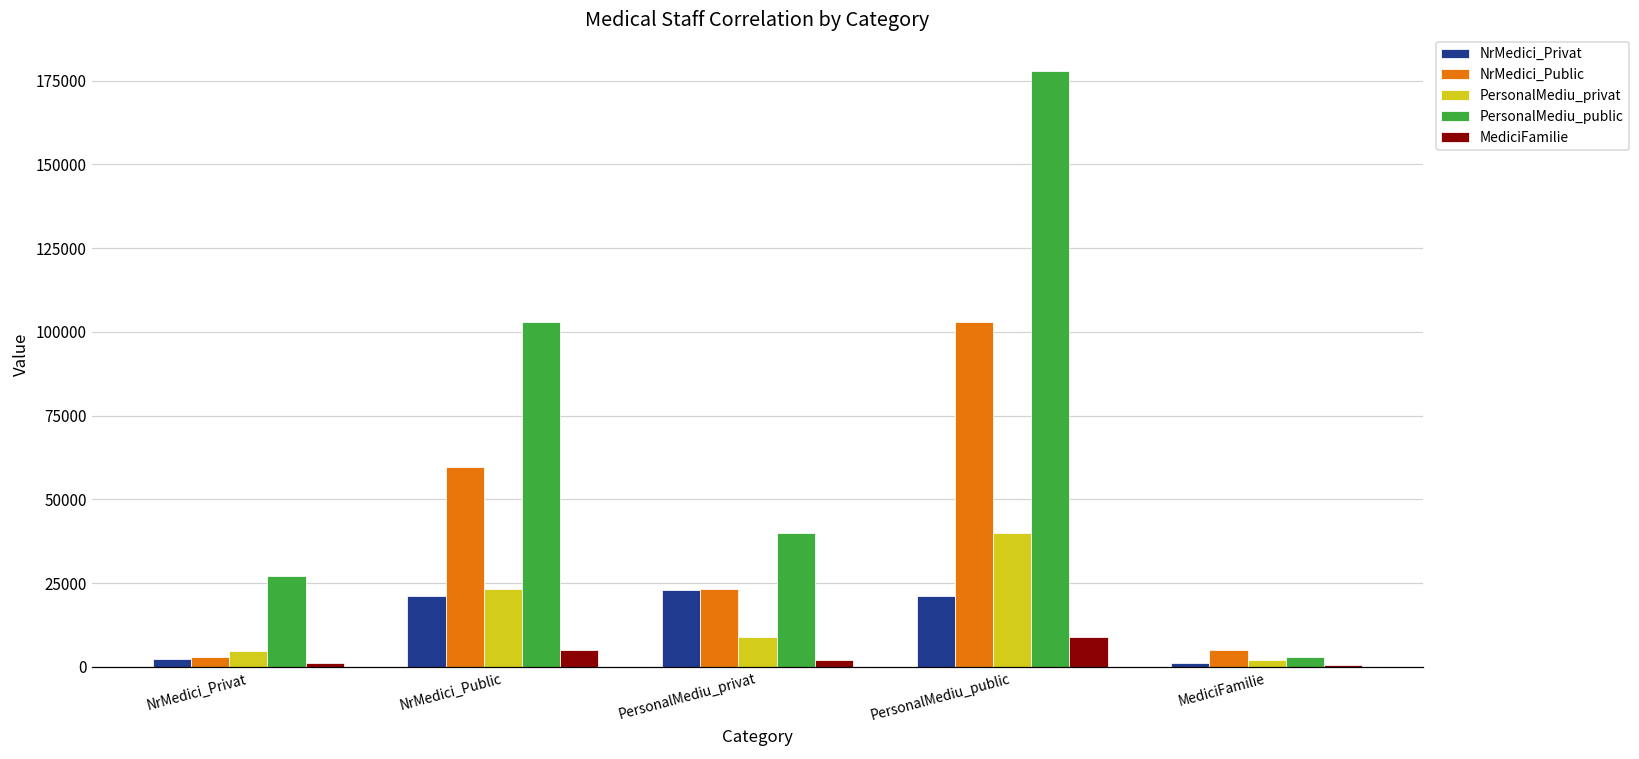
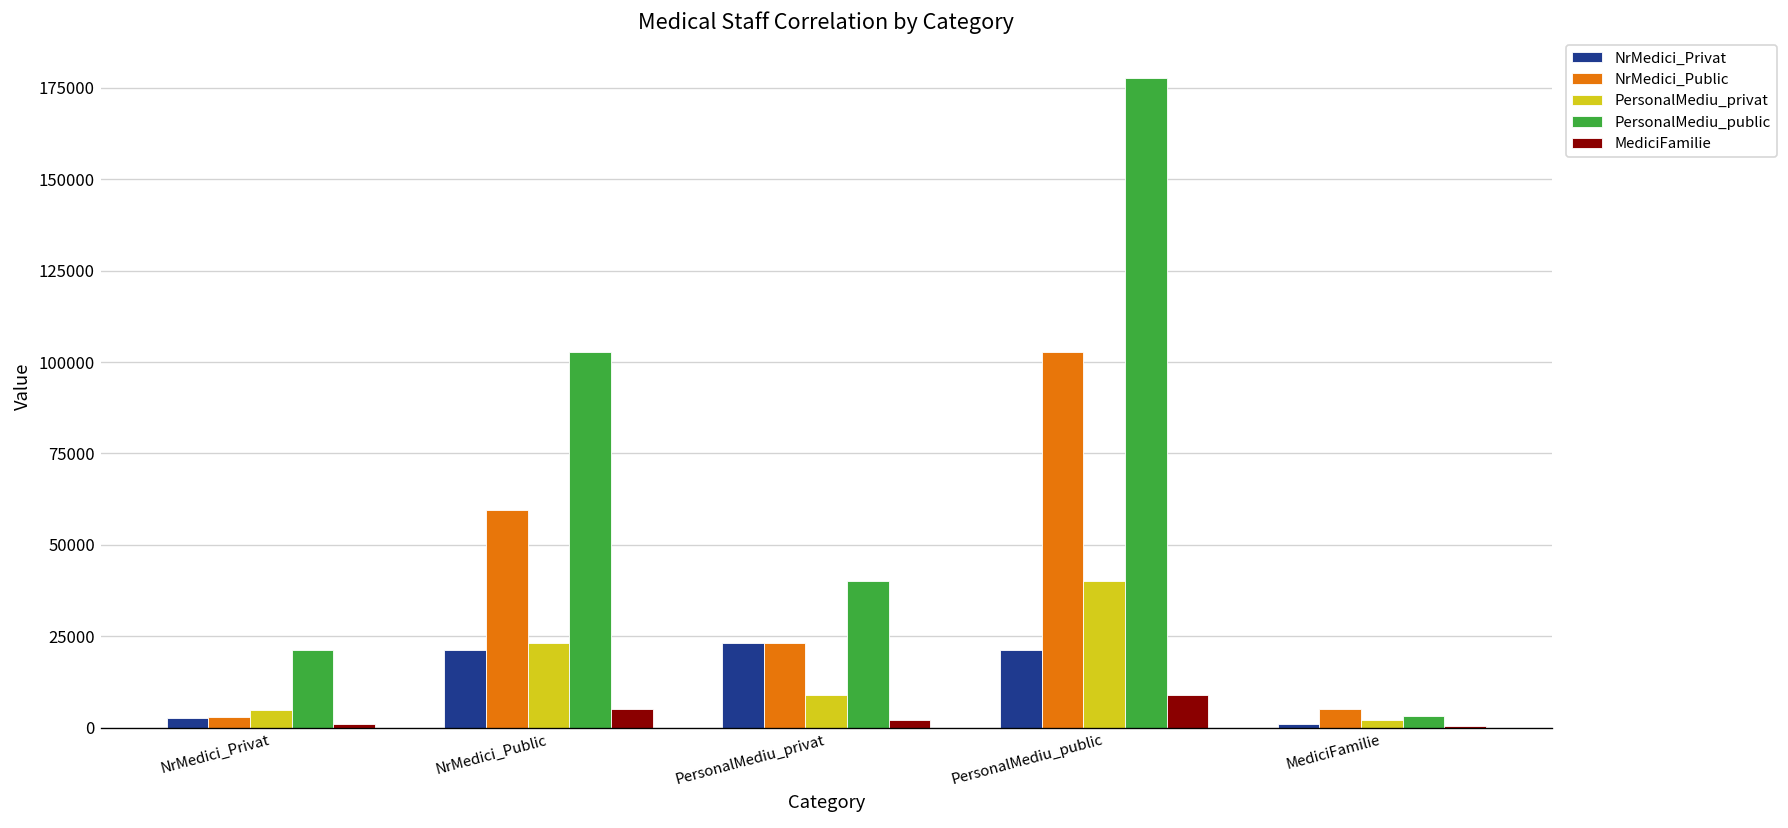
PersonalMediu_public, NrMedici_Privat: 27000 -> 21000
